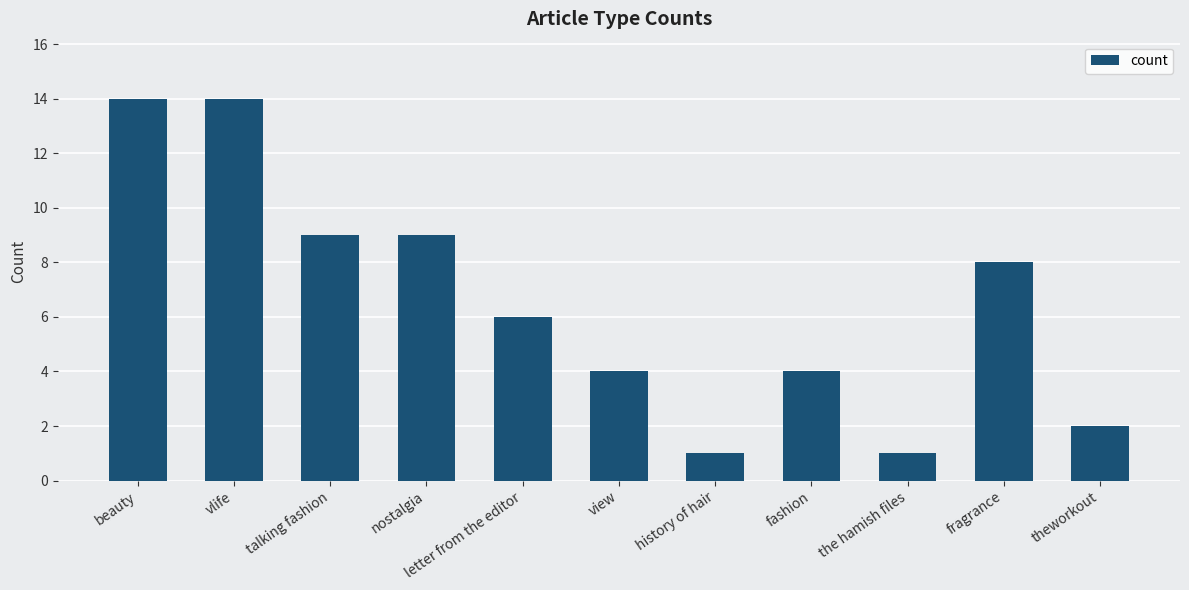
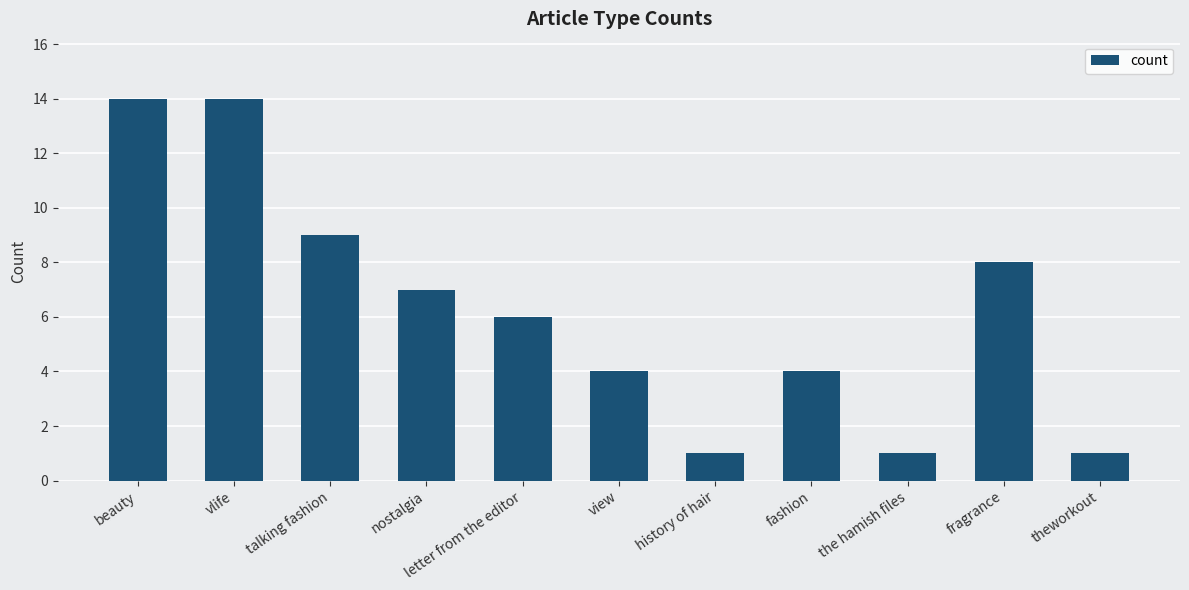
nostalgia: 9 -> 7
theworkout: 2 -> 1
